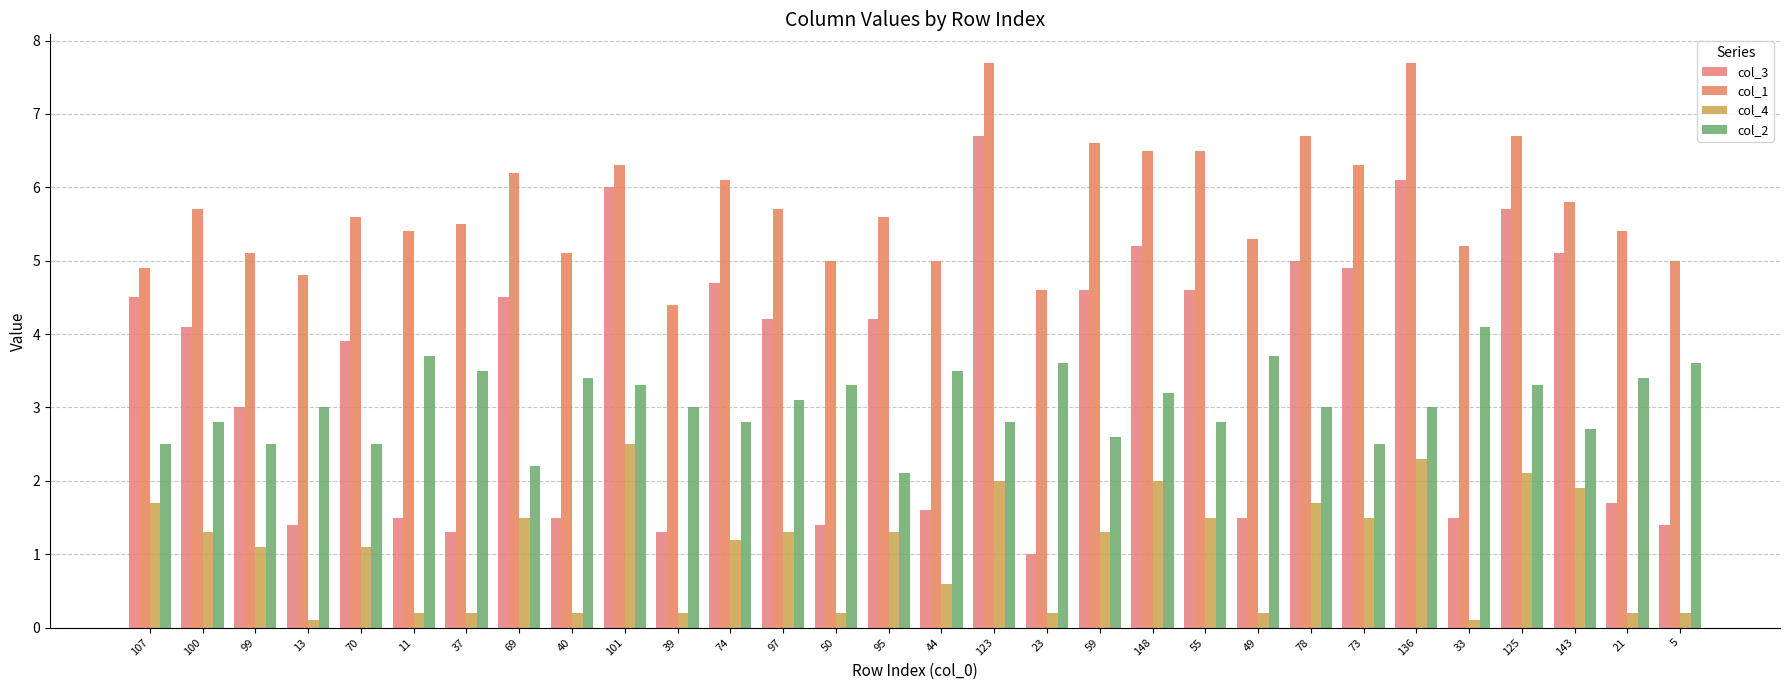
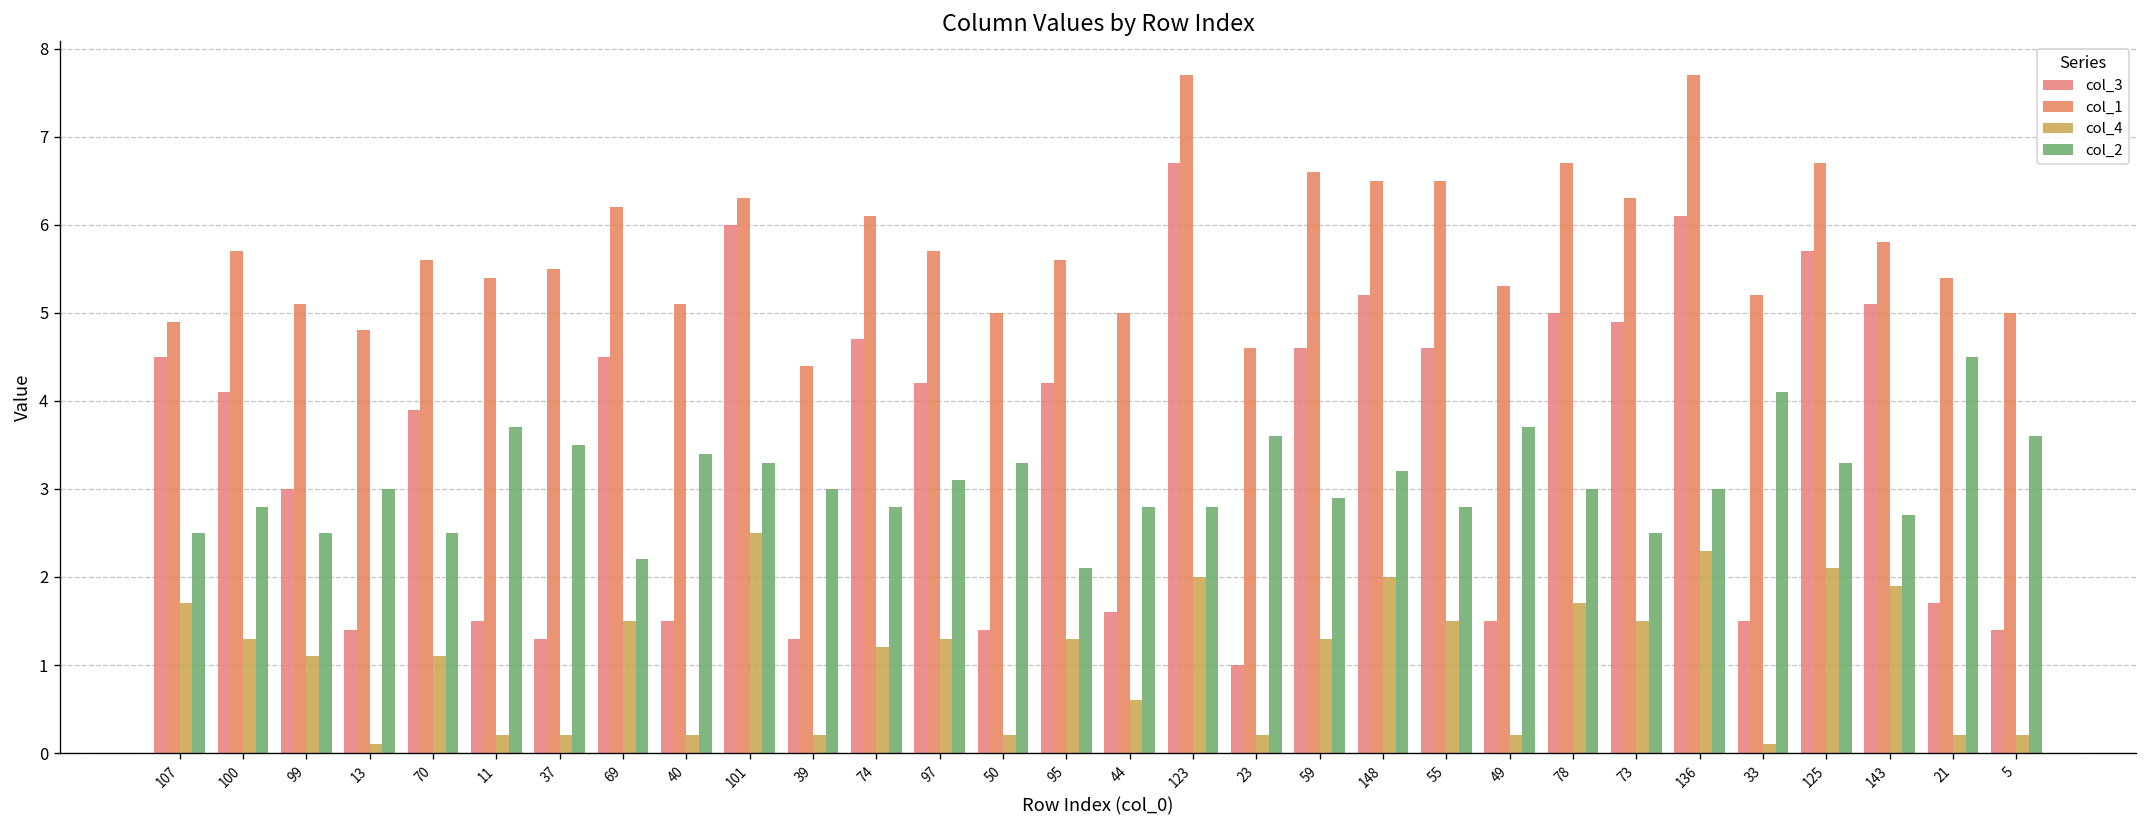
col_2, 44: 3.5 -> 2.8
col_2, 59: 2.6 -> 2.9
col_2, 21: 3.4 -> 4.5
